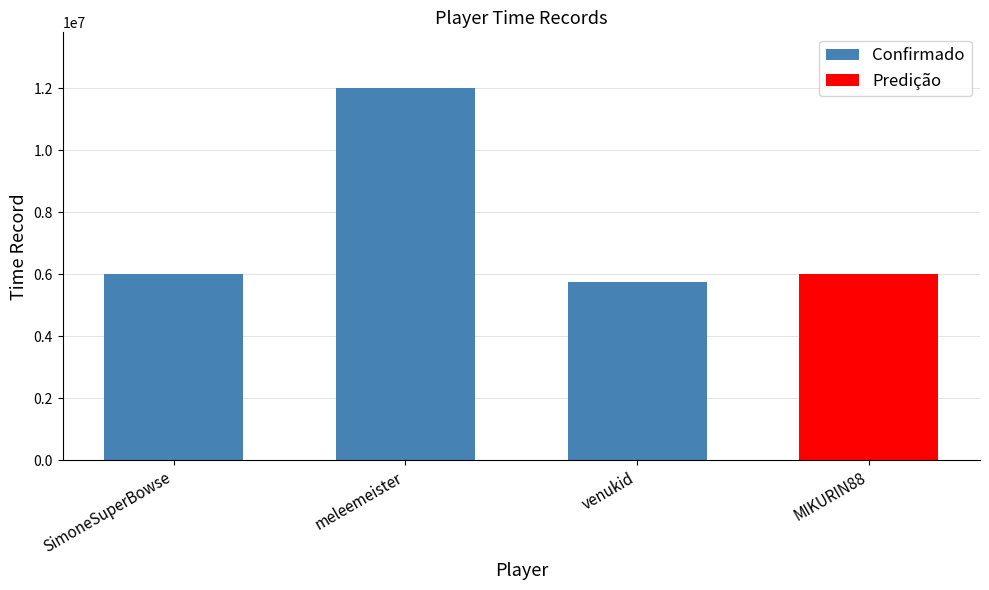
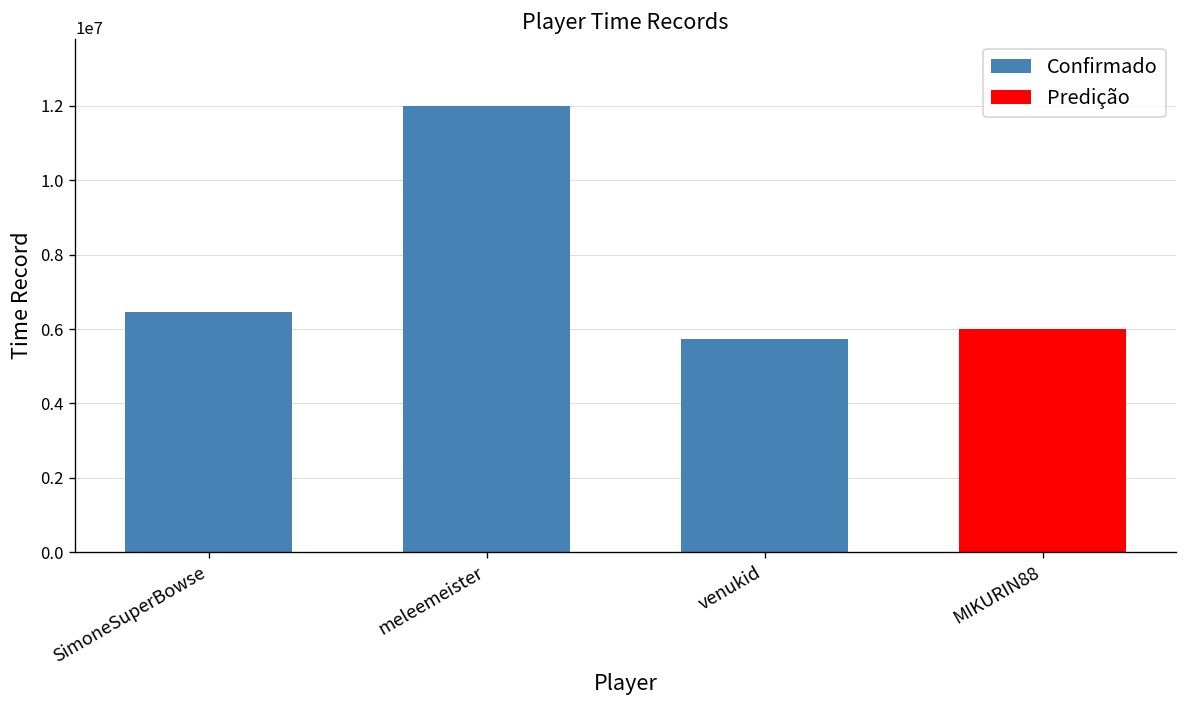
Confirmado, SimoneSuperBowse: 6000000 -> 6500000
